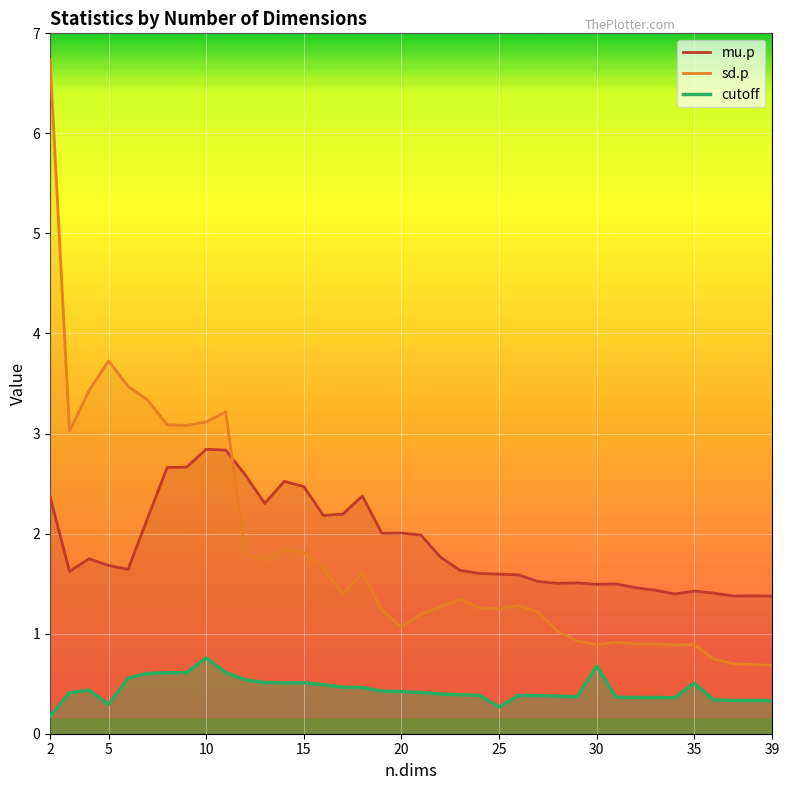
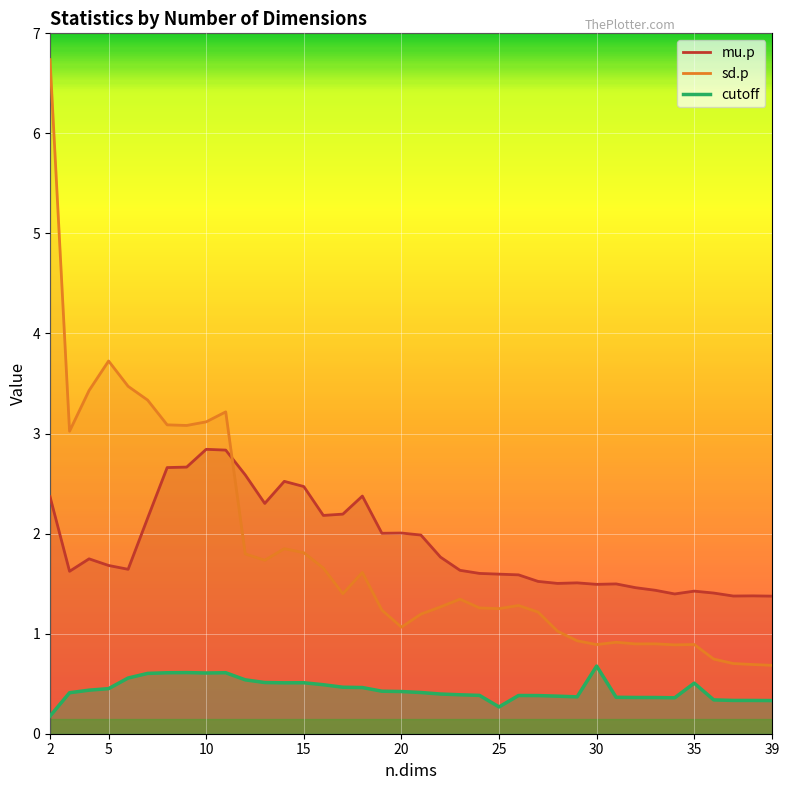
cutoff, 5: 0.29 -> 0.45
cutoff, 10: 0.76 -> 0.61
